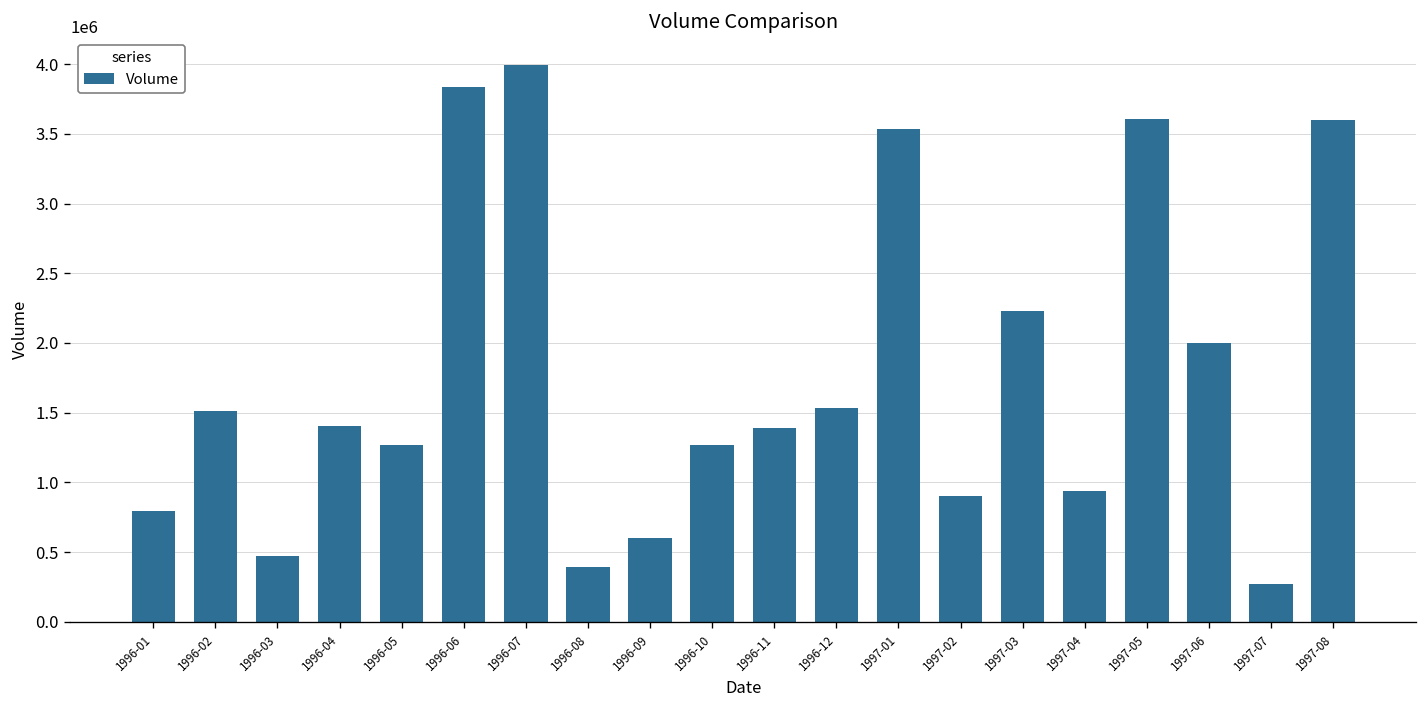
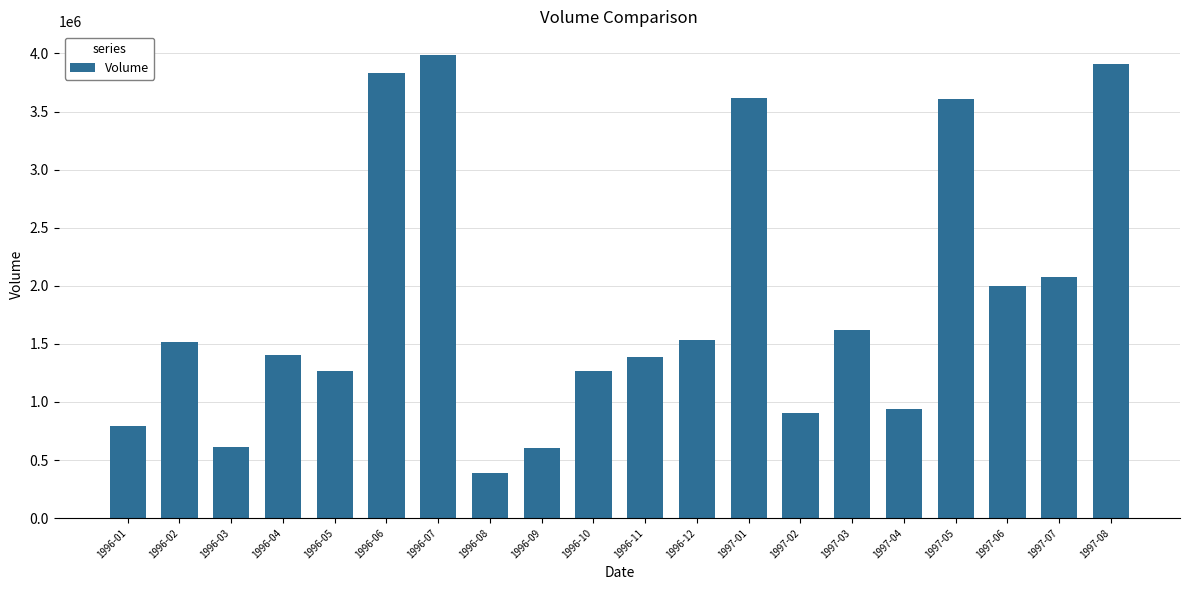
1996-03: 470000 -> 610000
1997-01: 3530000 -> 3620000
1997-03: 2230000 -> 1620000
1997-07: 270000 -> 2080000
1997-08: 3600000 -> 3910000
